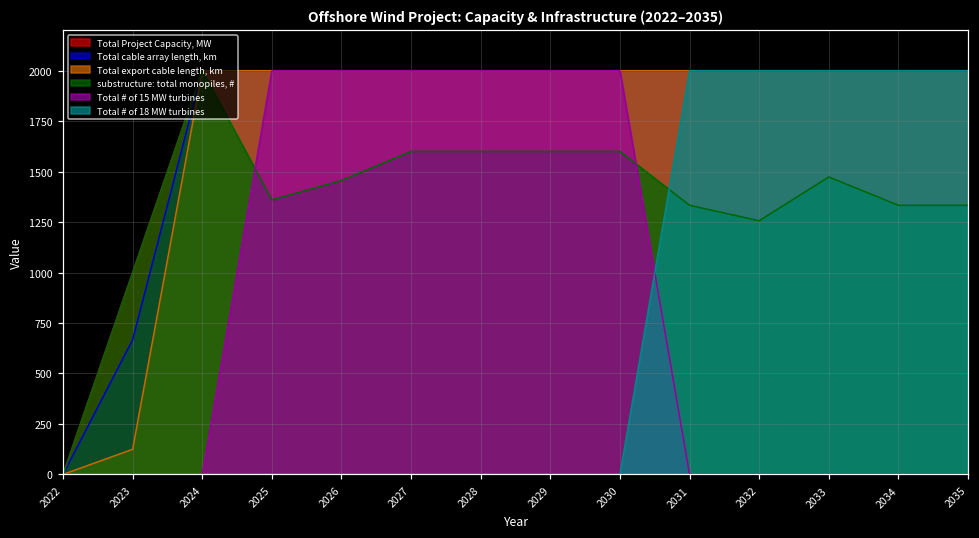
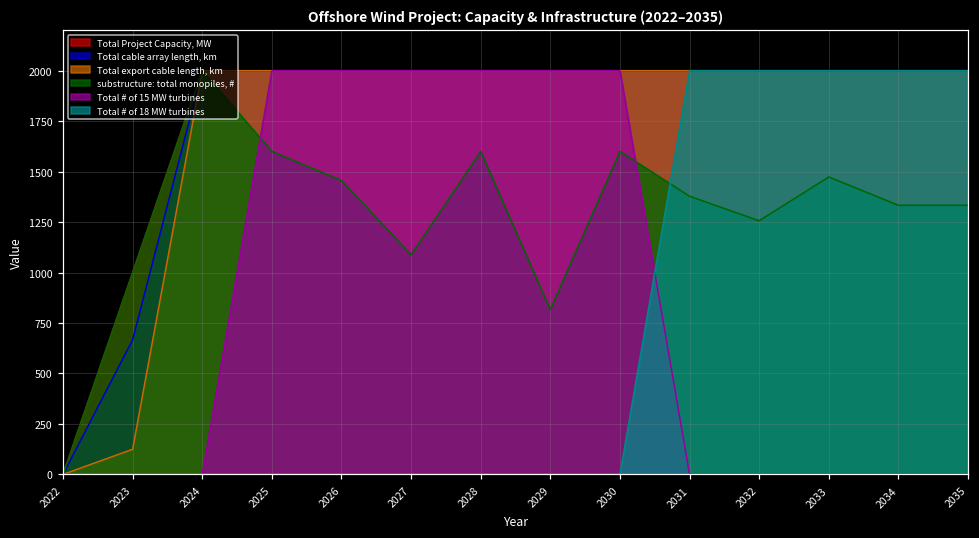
substructure: total monopiles, #, 2025: 1360 -> 1600
substructure: total monopiles, #, 2027: 1600 -> 1090
substructure: total monopiles, #, 2029: 1600 -> 820
substructure: total monopiles, #, 2031: 1330 -> 1380
